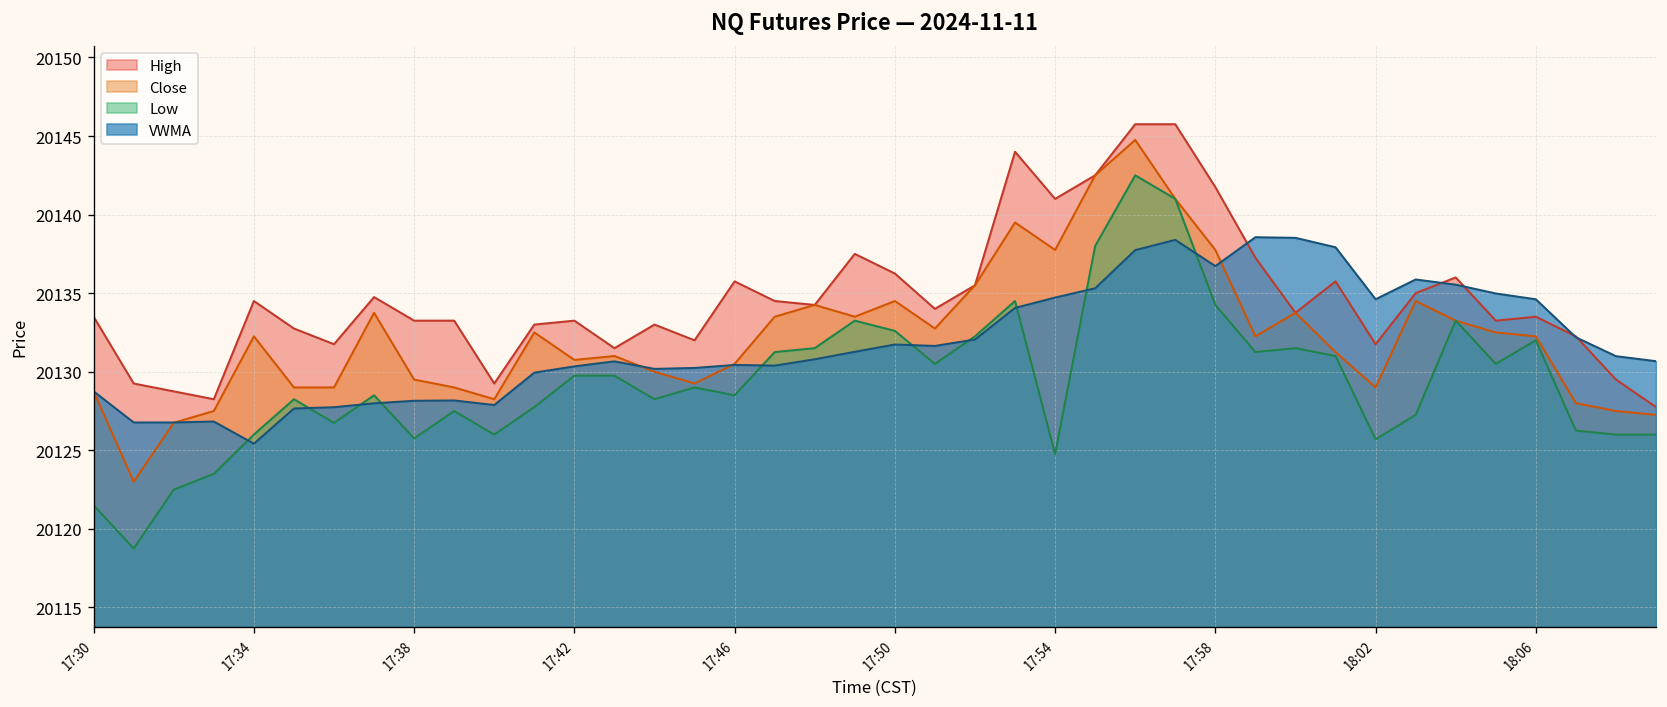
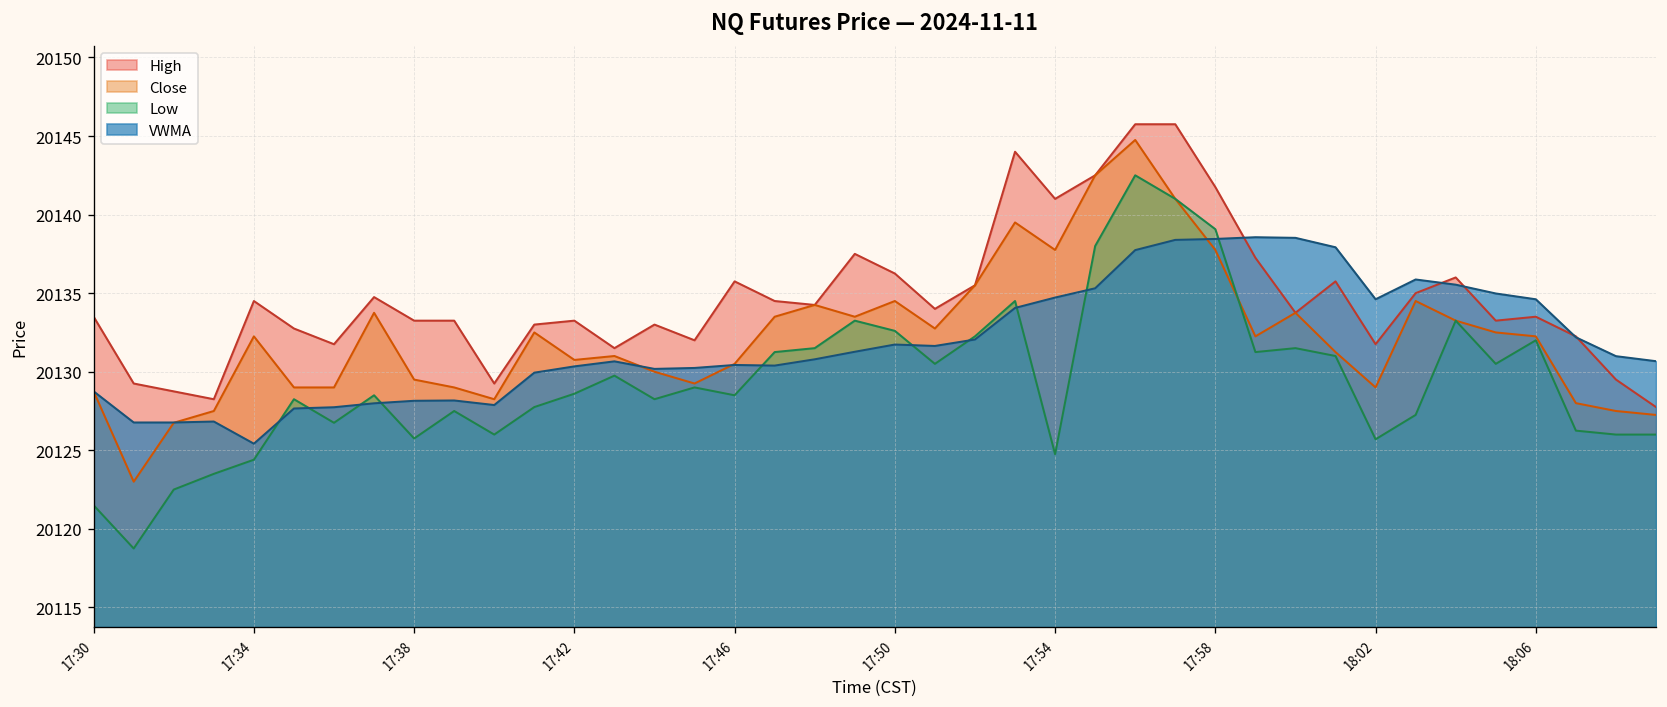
Low, 17:34: 20126.0 -> 20124.4
Low, 17:42: 20129.8 -> 20128.6
Low, 17:58: 20134.3 -> 20139.1
VWMA, 17:58: 20136.7 -> 20138.5
